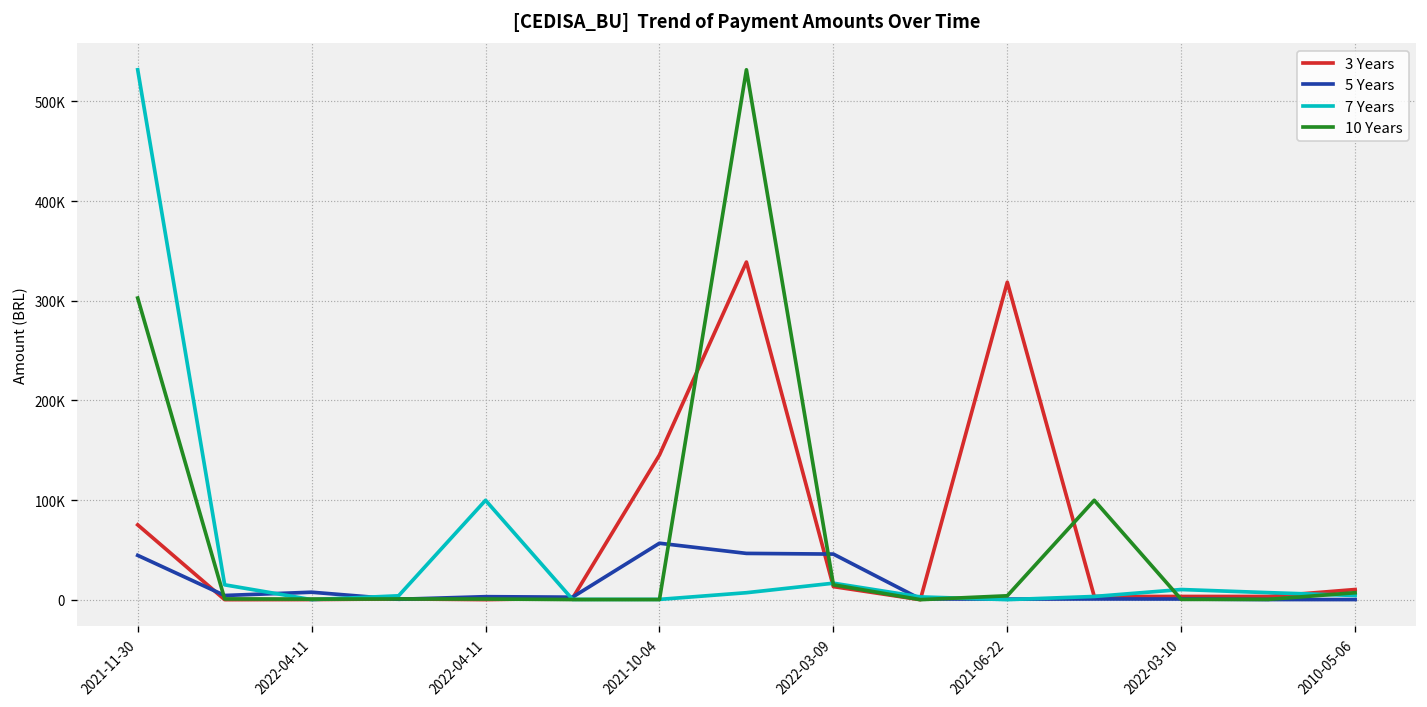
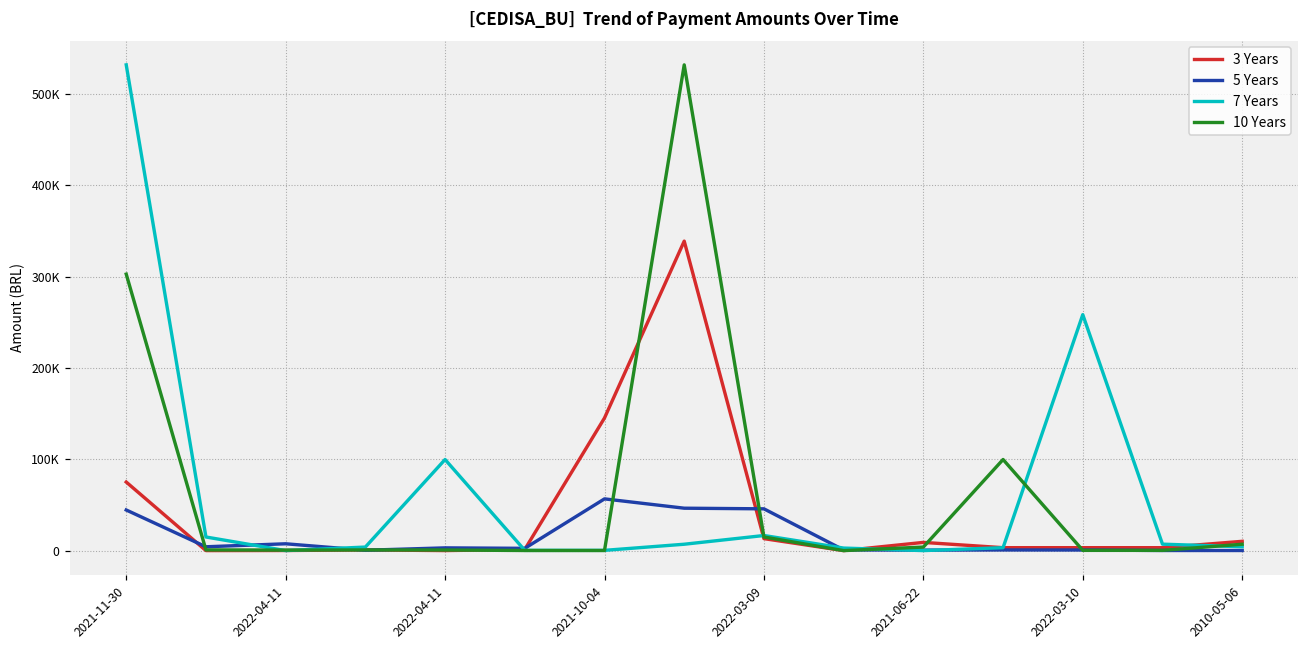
3 Years, 2021-06-22: 320000 -> 10000
7 Years, 2022-03-10: 10000 -> 260000
